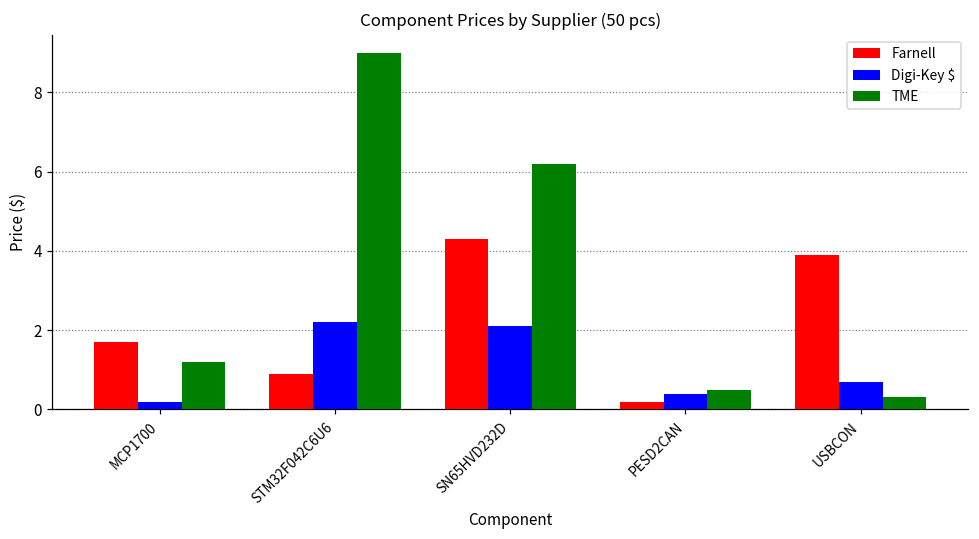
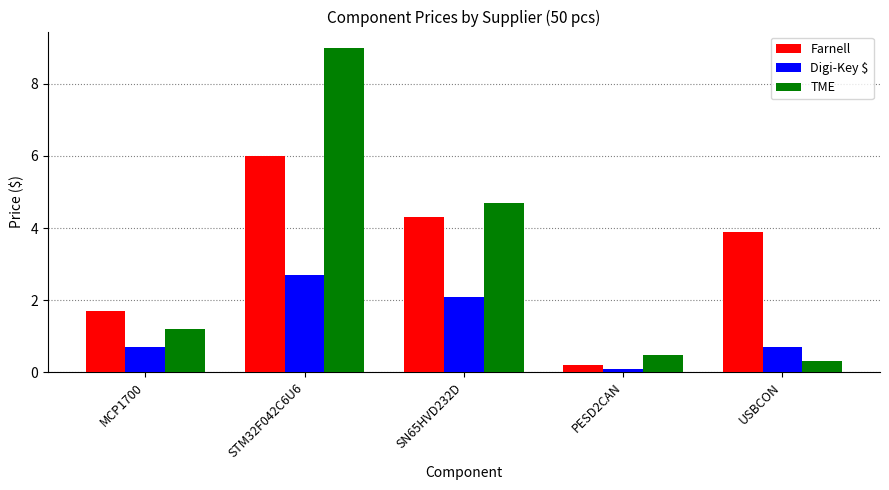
Digi-Key $, MCP1700: 0.2 -> 0.7
Farnell, STM32F042C6U6: 0.9 -> 6.0
Digi-Key $, STM32F042C6U6: 2.2 -> 2.7
TME, SN65HVD232D: 6.2 -> 4.7
Digi-Key $, PESD2CAN: 0.4 -> 0.1
